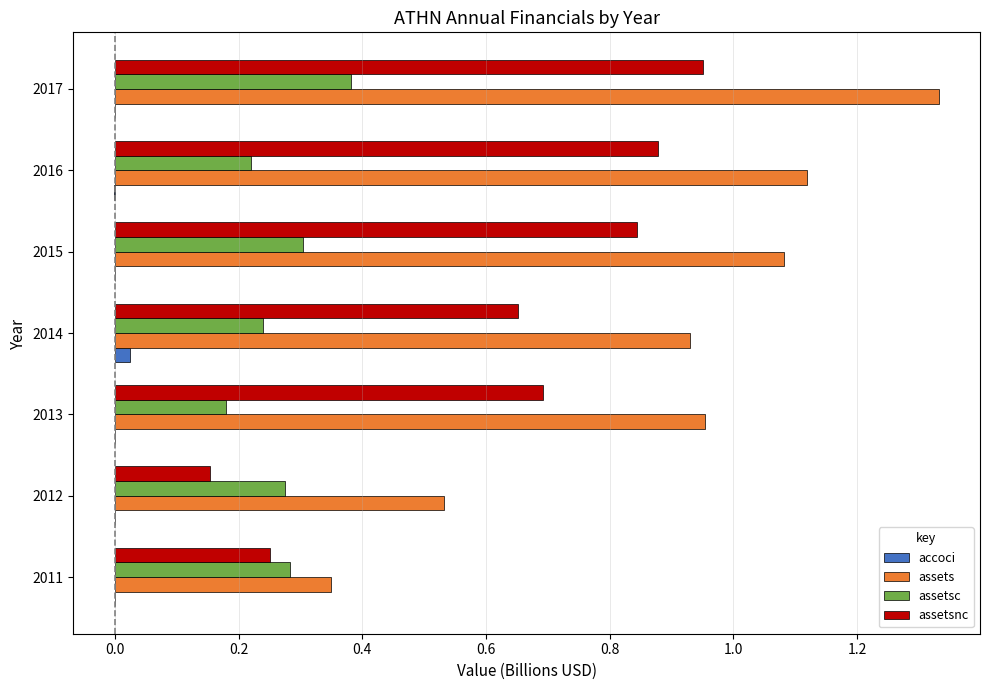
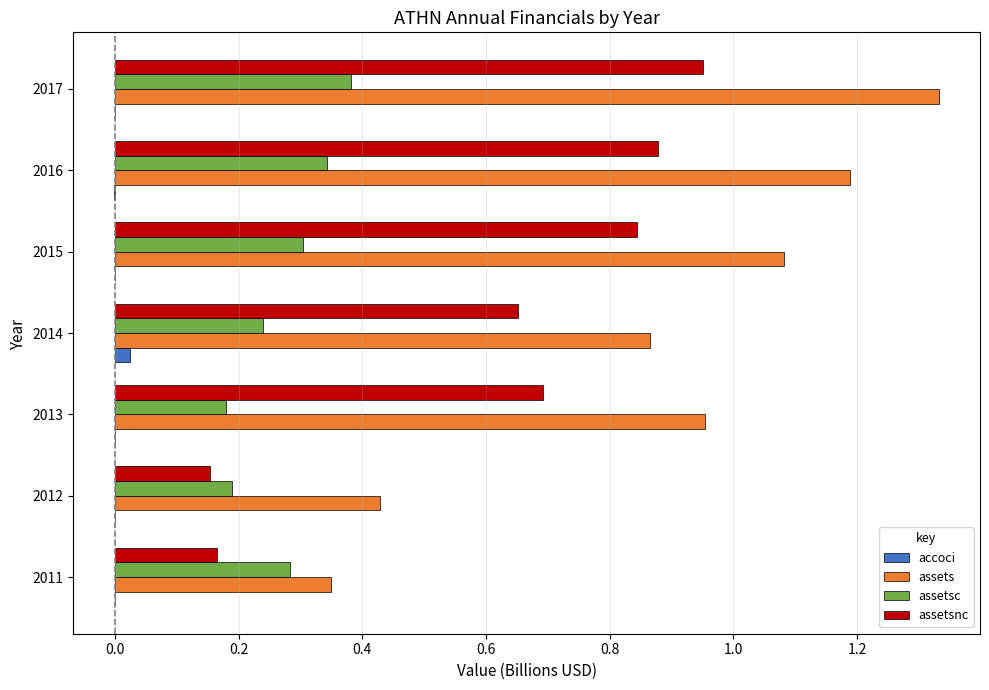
assetsc, 2016: 0.22 -> 0.34
assets, 2016: 1.12 -> 1.19
assets, 2014: 0.93 -> 0.87
assetsc, 2012: 0.27 -> 0.19
assets, 2012: 0.53 -> 0.43
assetsnc, 2011: 0.25 -> 0.17
